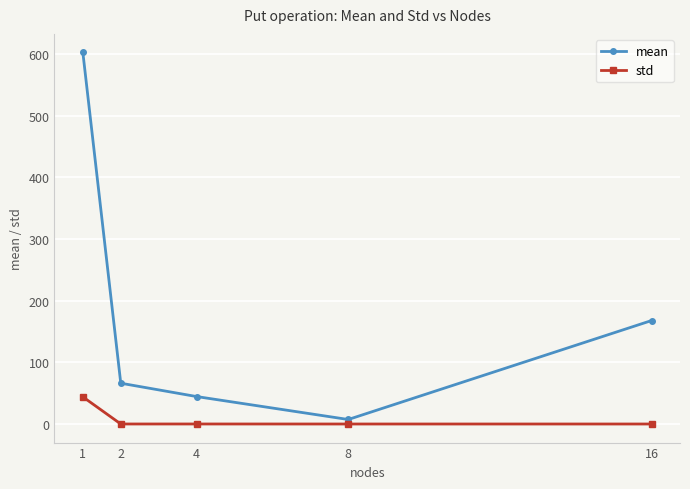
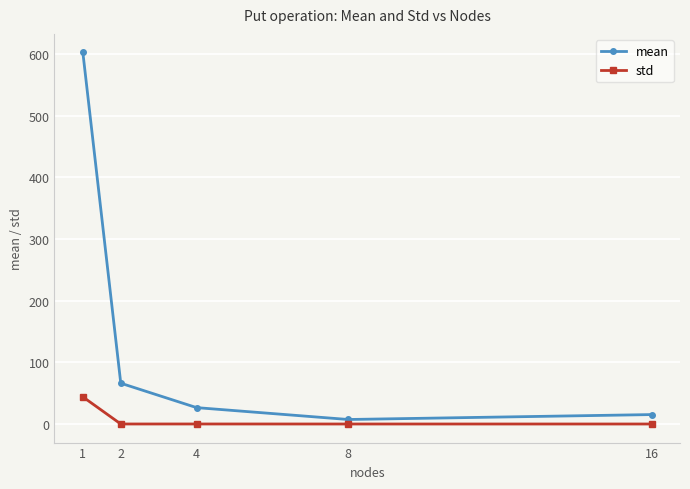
mean, 4: 40 -> 30
mean, 16: 170 -> 20
